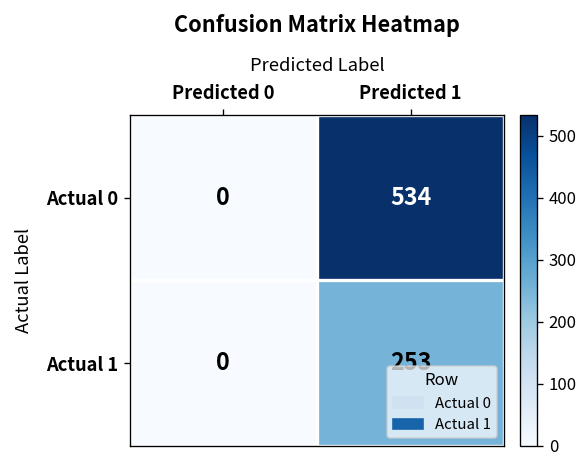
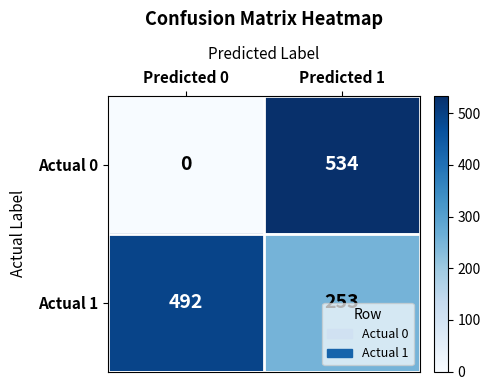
Actual 1, Predicted 0: 0 -> 492
